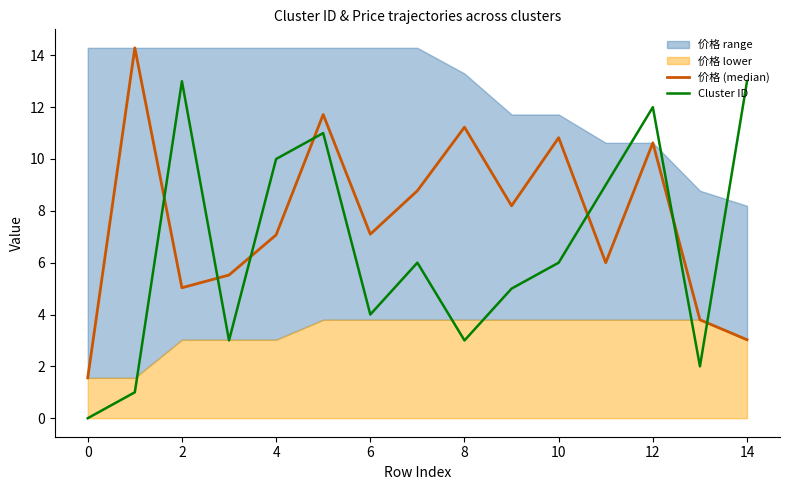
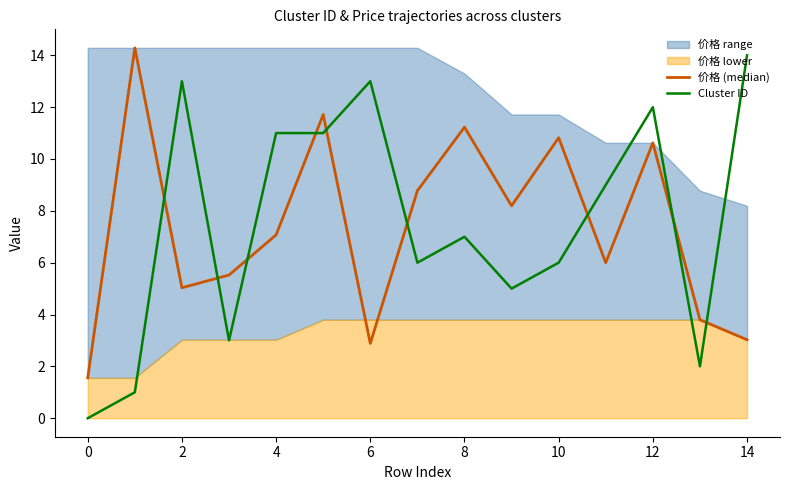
Cluster ID, 4: 10 -> 11
价格 (median), 6: 7.1 -> 2.9
Cluster ID, 6: 4 -> 13
Cluster ID, 8: 3 -> 7
Cluster ID, 14: 13 -> 14
